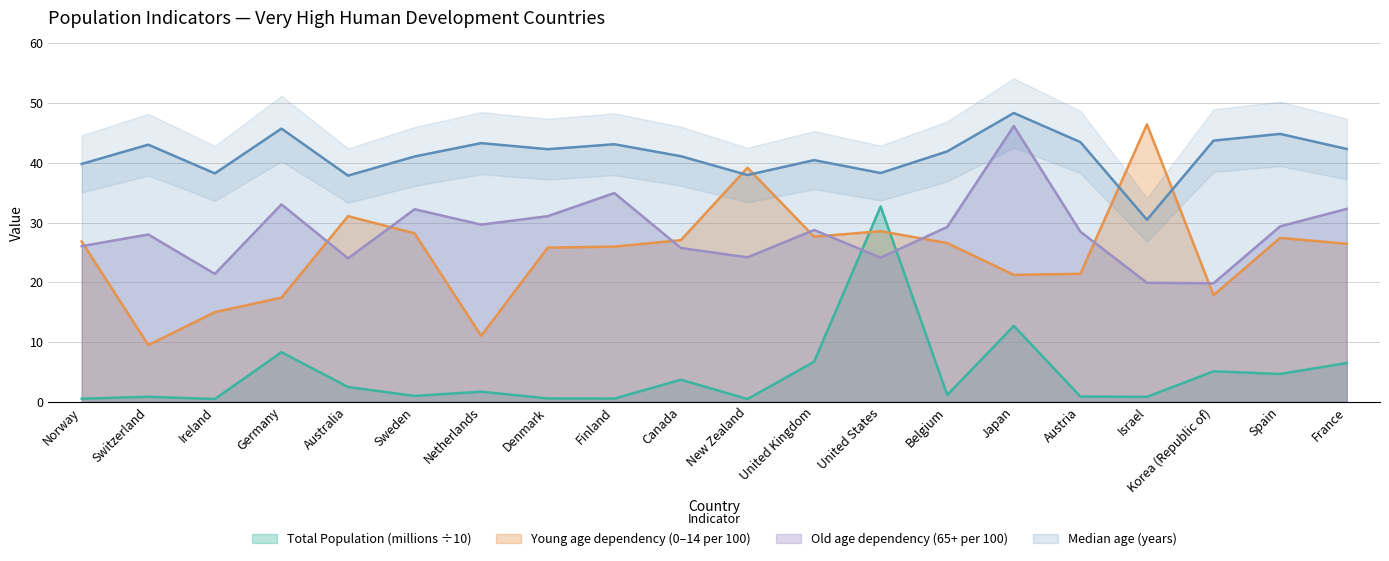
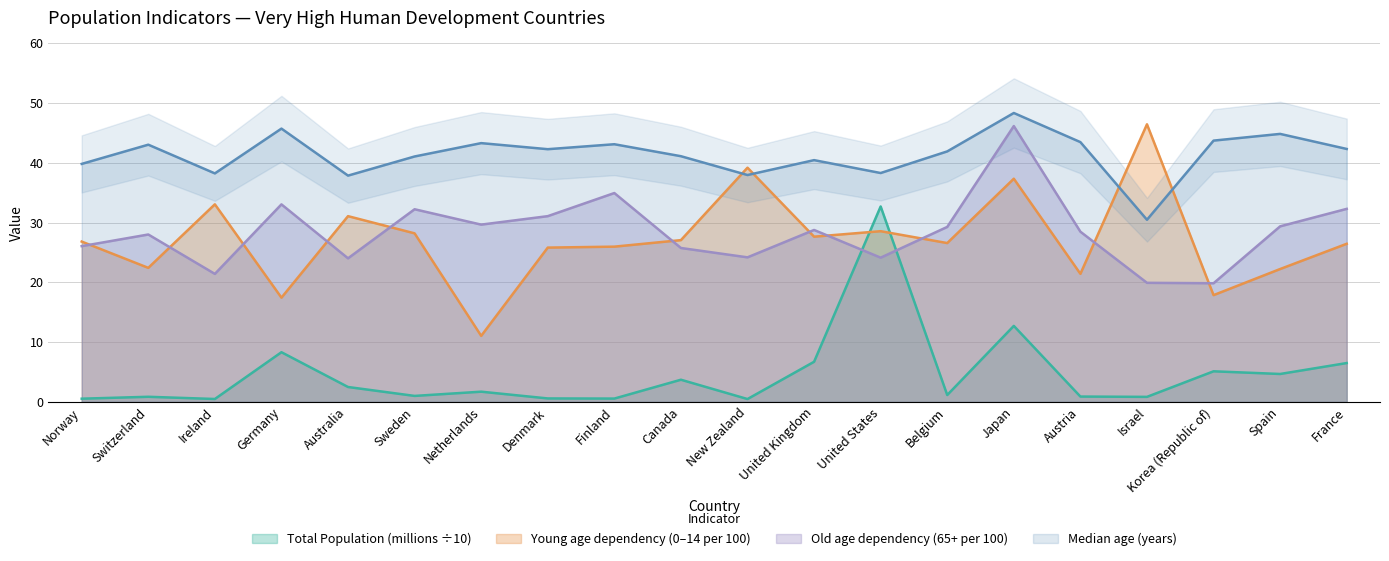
Young age dependency (0–14 per 100), Switzerland: 10 -> 22
Young age dependency (0–14 per 100), Ireland: 15 -> 33
Young age dependency (0–14 per 100), Japan: 21 -> 37
Young age dependency (0–14 per 100), Spain: 27 -> 22
